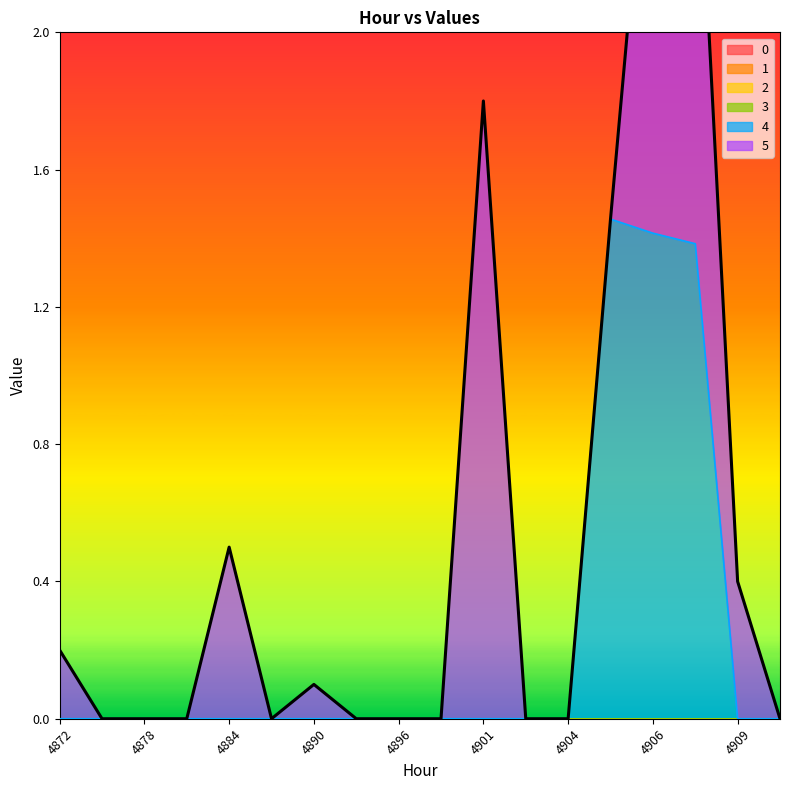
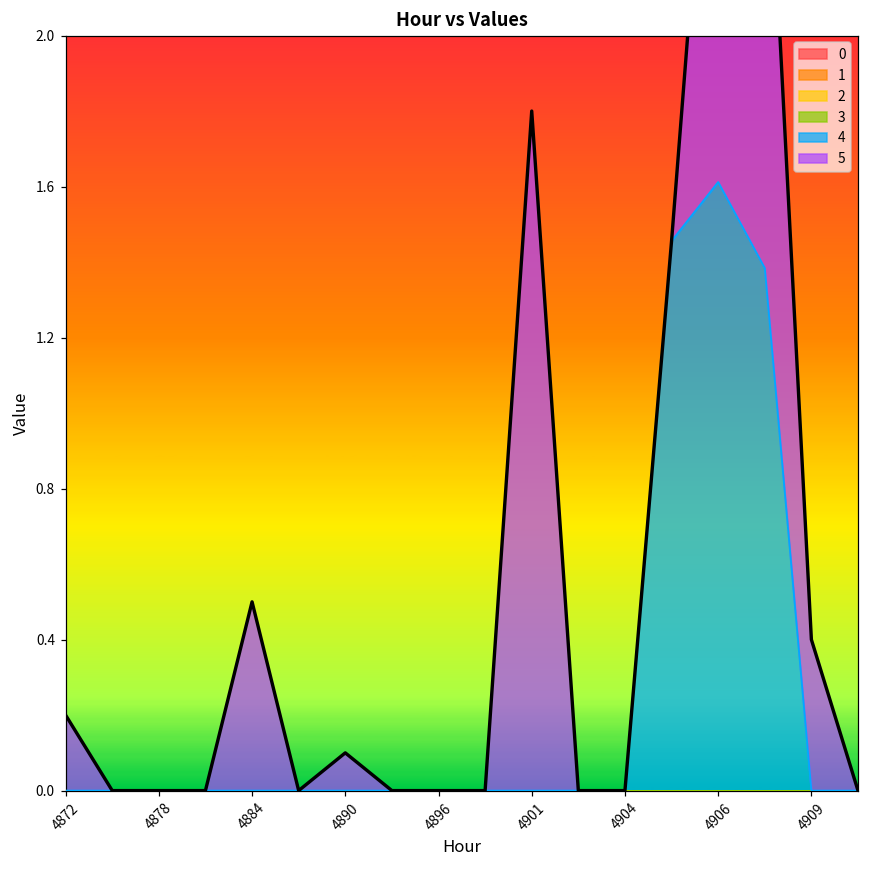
4, 4906: 1.41 -> 1.61
